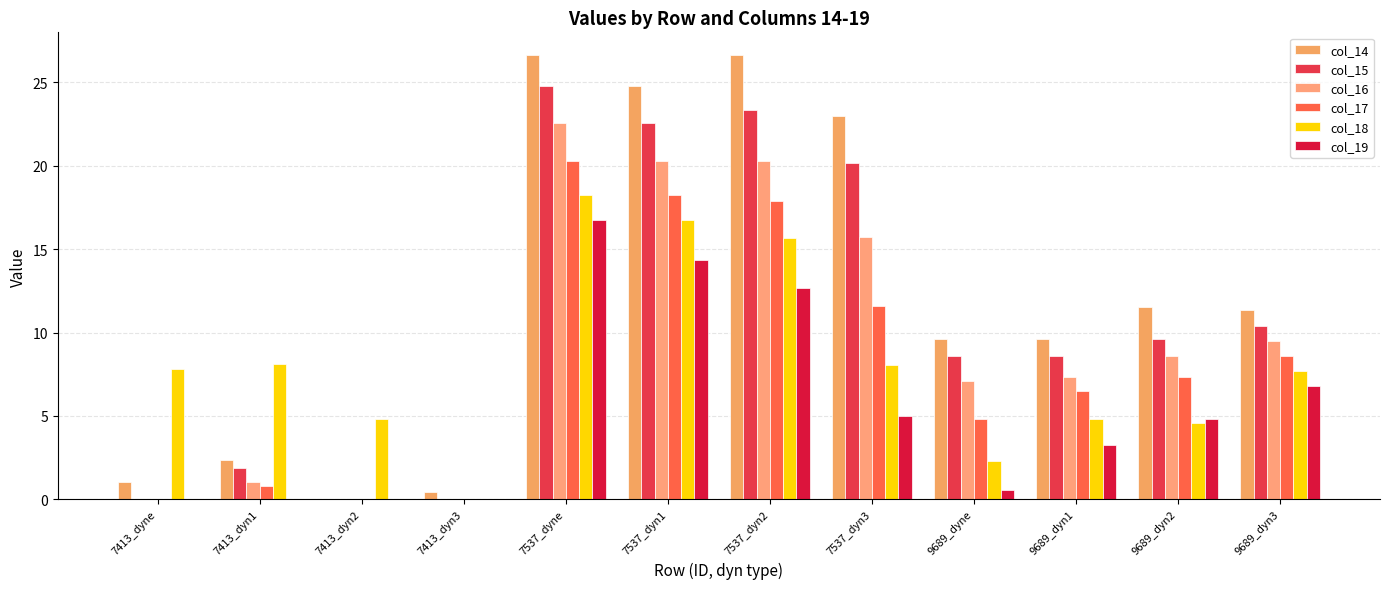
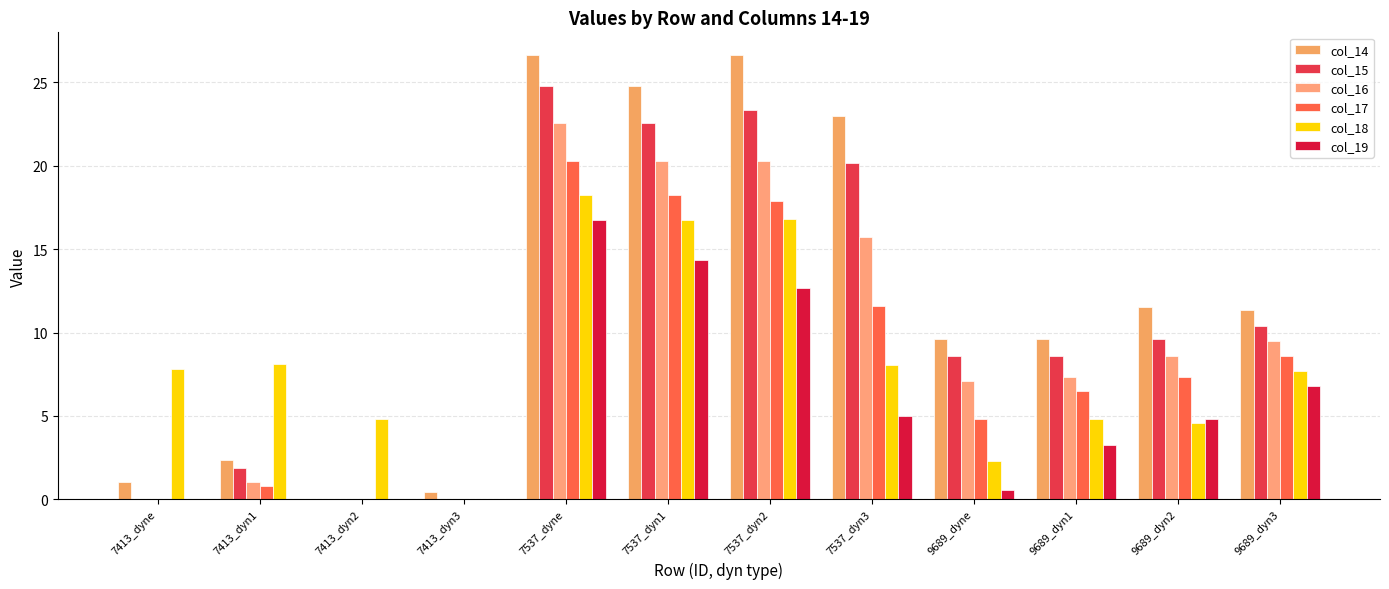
col_18, 7537_dyn2: 15.7 -> 16.8
